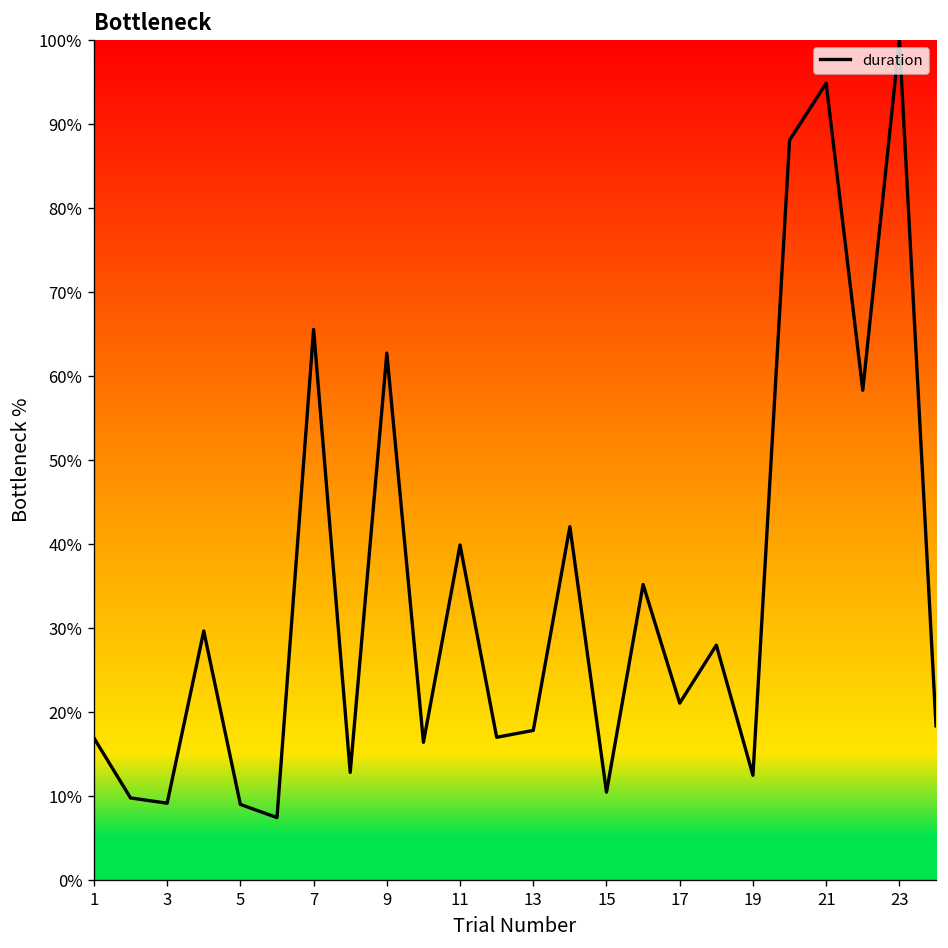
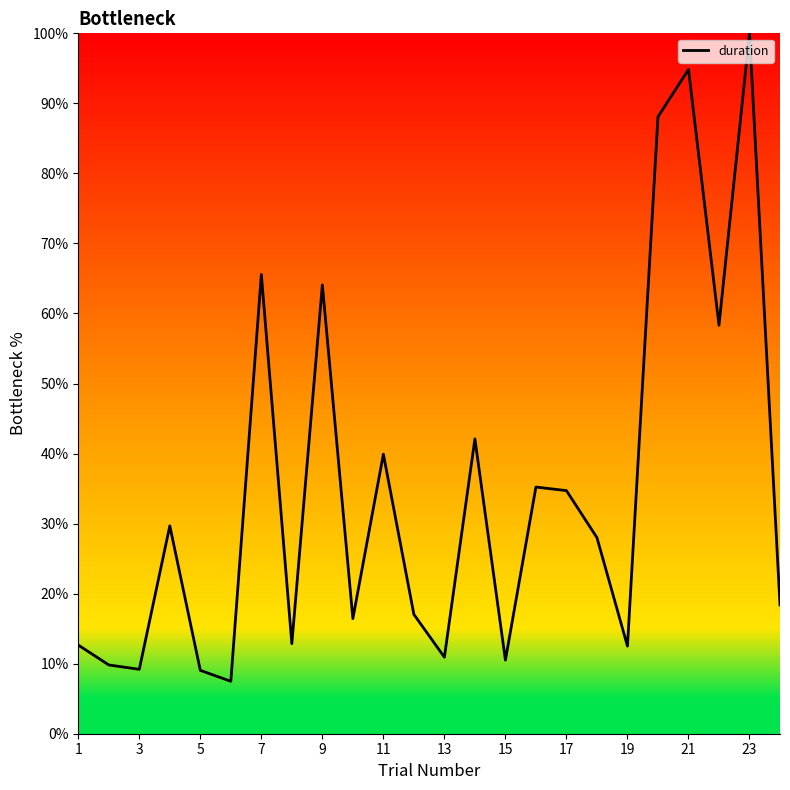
1: 17% -> 13%
9: 63% -> 64%
13: 18% -> 11%
17: 21% -> 35%
